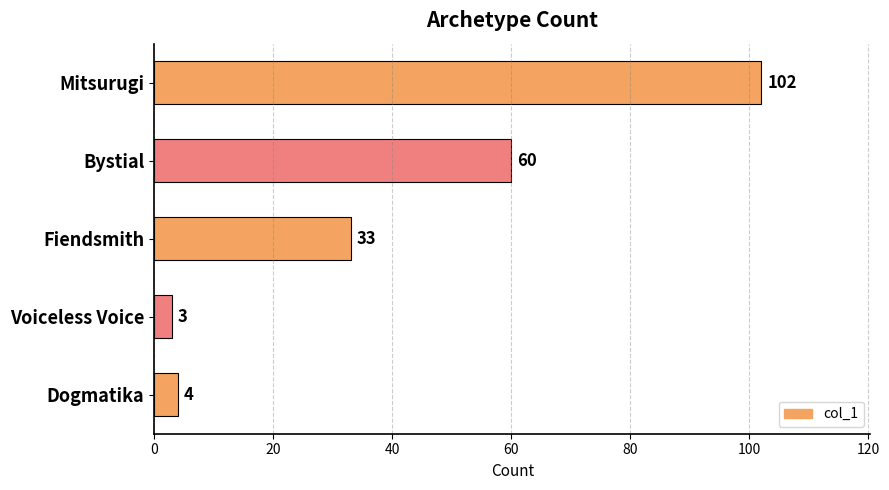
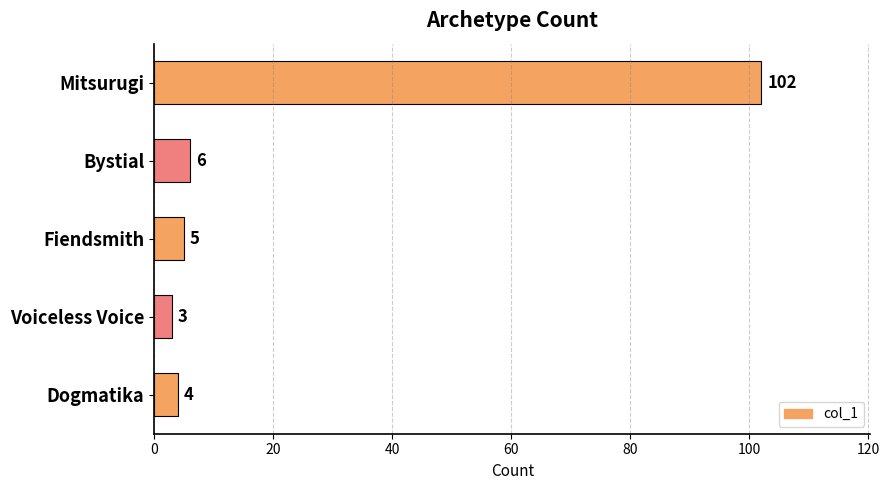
Bystial: 60 -> 6
Fiendsmith: 33 -> 5
